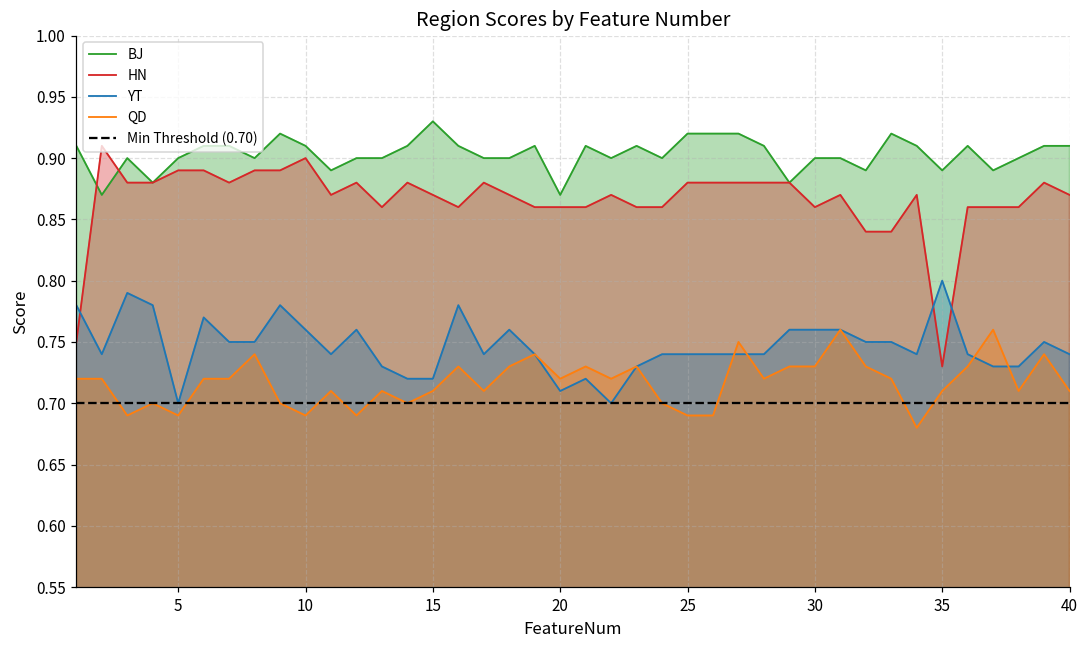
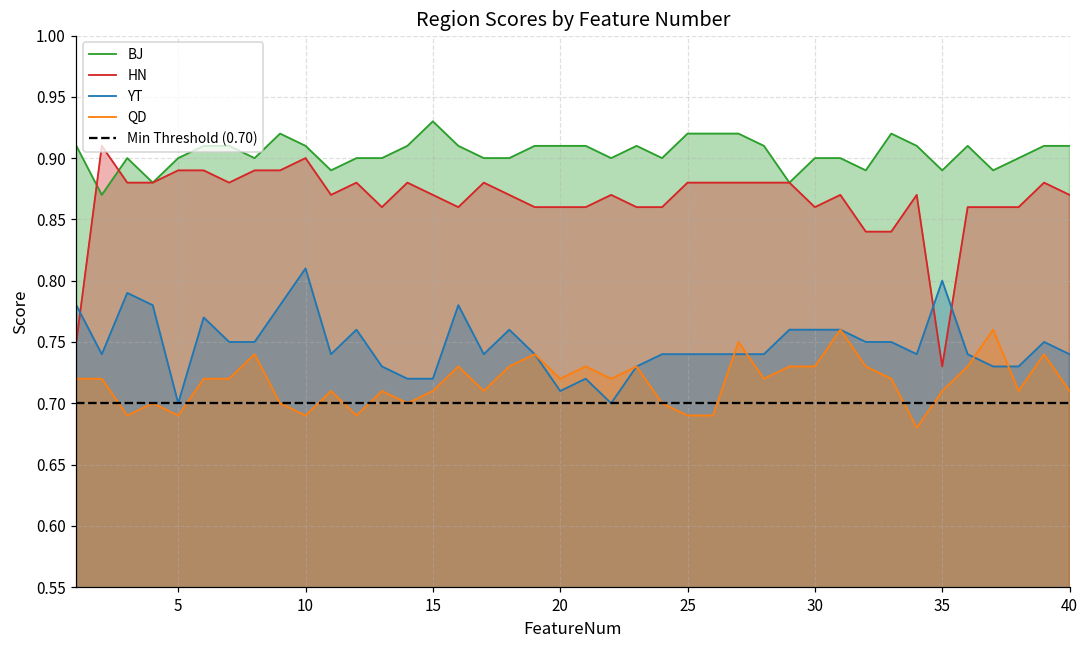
YT, 10: 0.76 -> 0.81
BJ, 20: 0.87 -> 0.91
